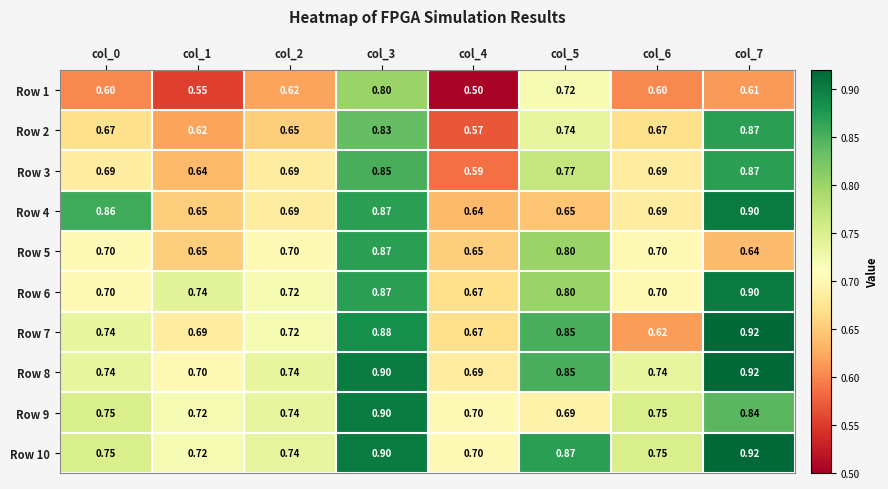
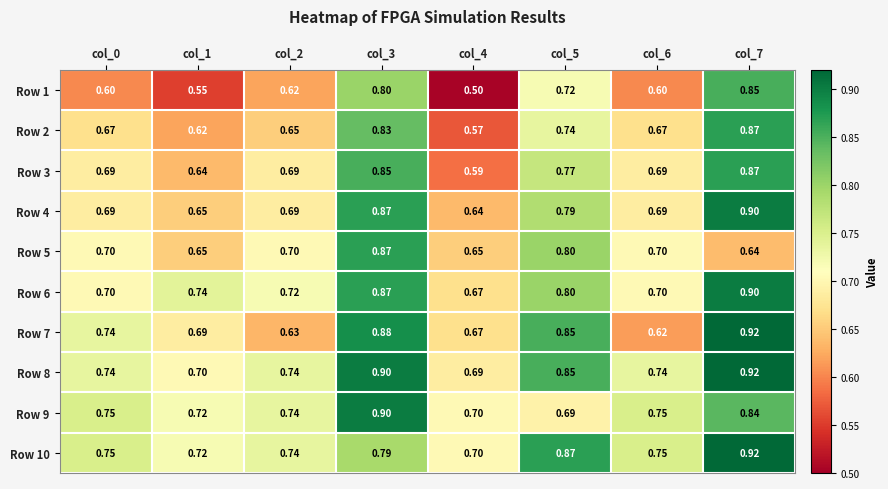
Row 1, col_7: 0.61 -> 0.85
Row 4, col_0: 0.86 -> 0.69
Row 4, col_5: 0.65 -> 0.79
Row 7, col_2: 0.72 -> 0.63
Row 10, col_3: 0.90 -> 0.79
